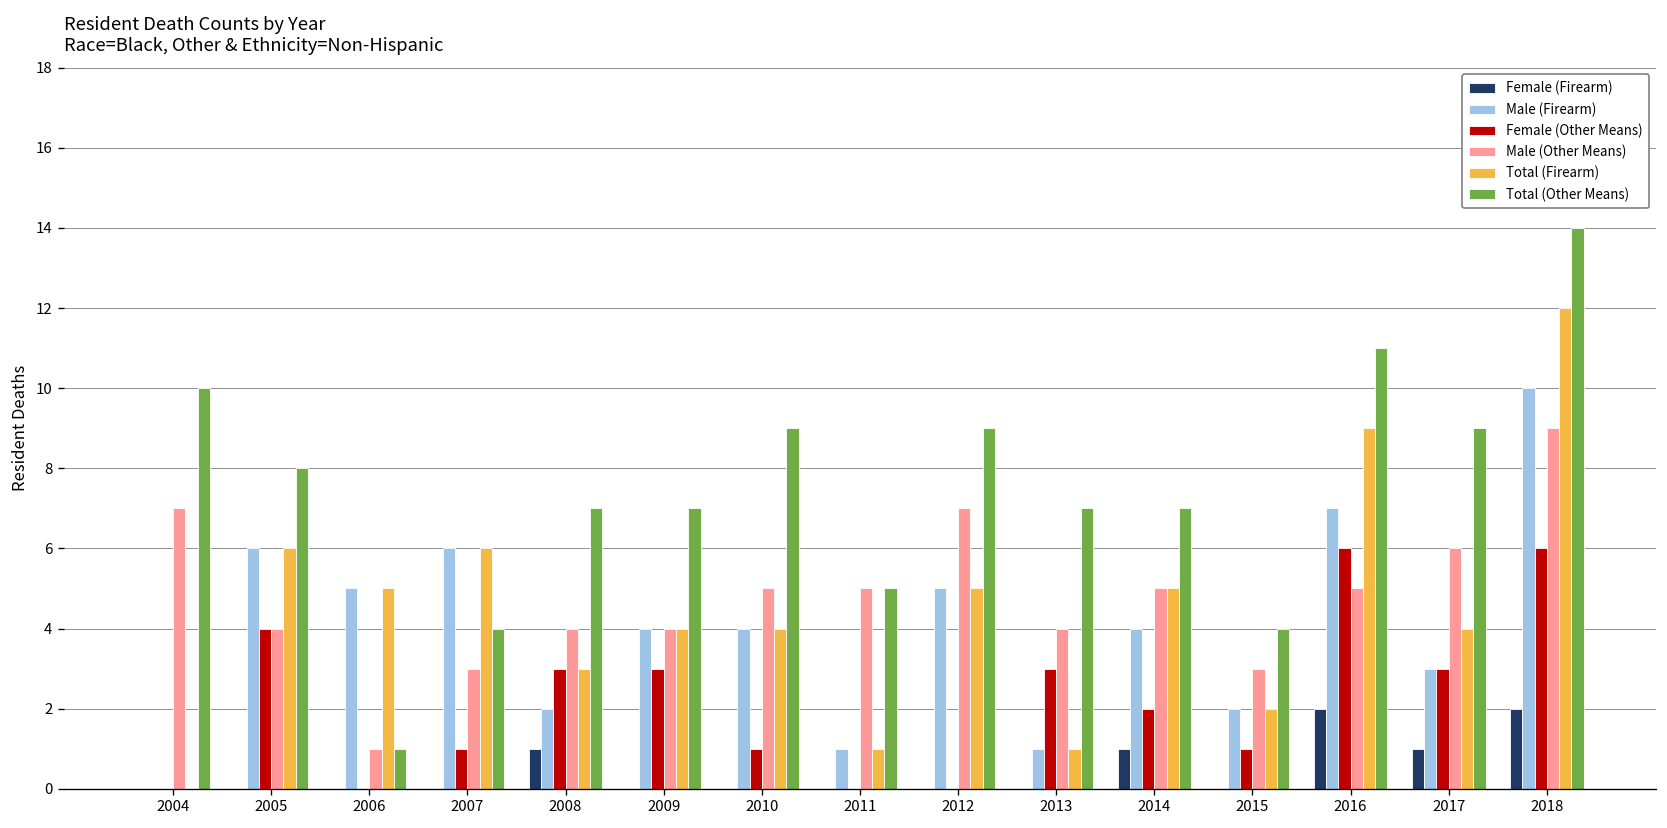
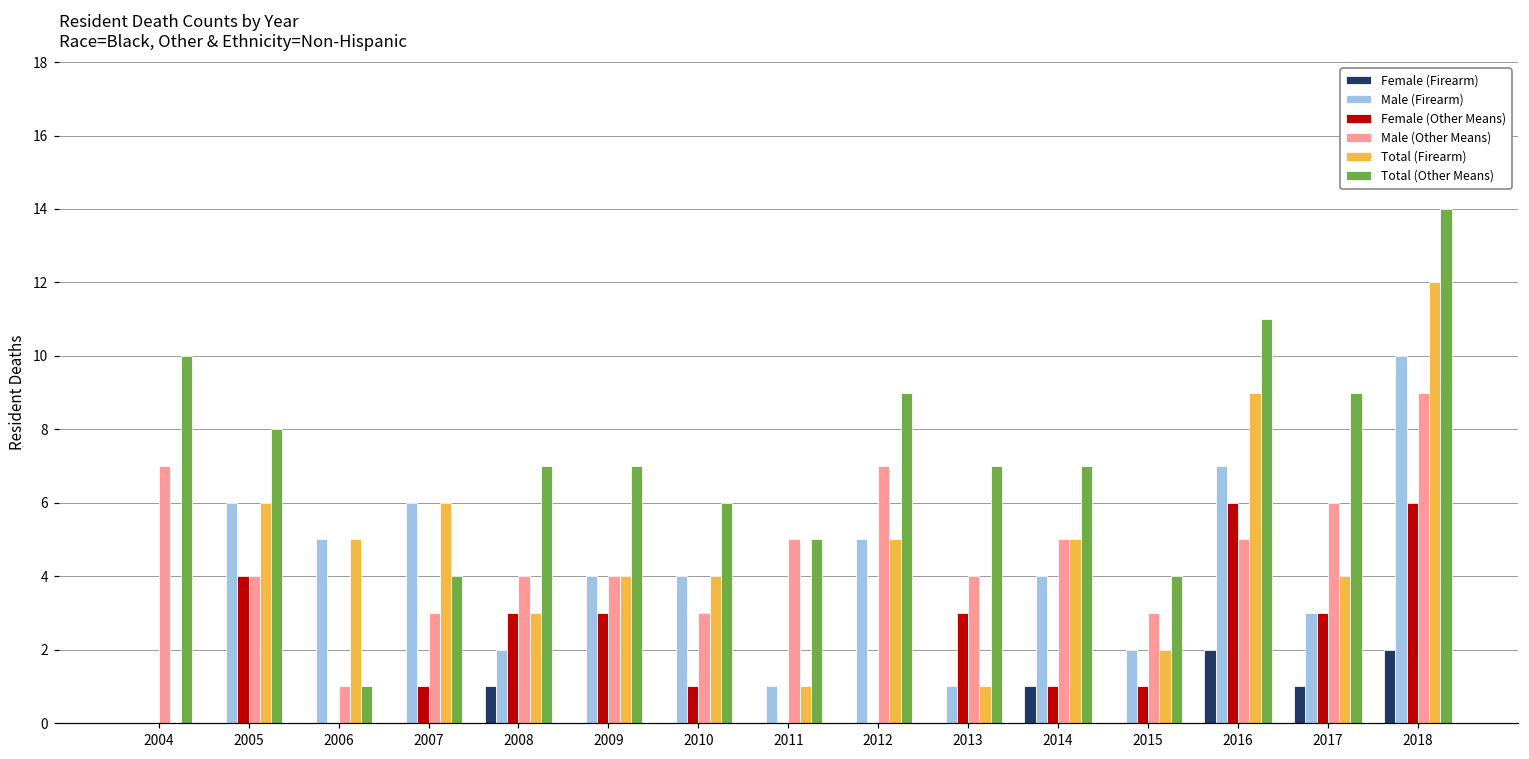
Male (Other Means), 2010: 5 -> 3
Total (Other Means), 2010: 9 -> 6
Female (Other Means), 2014: 2 -> 1
